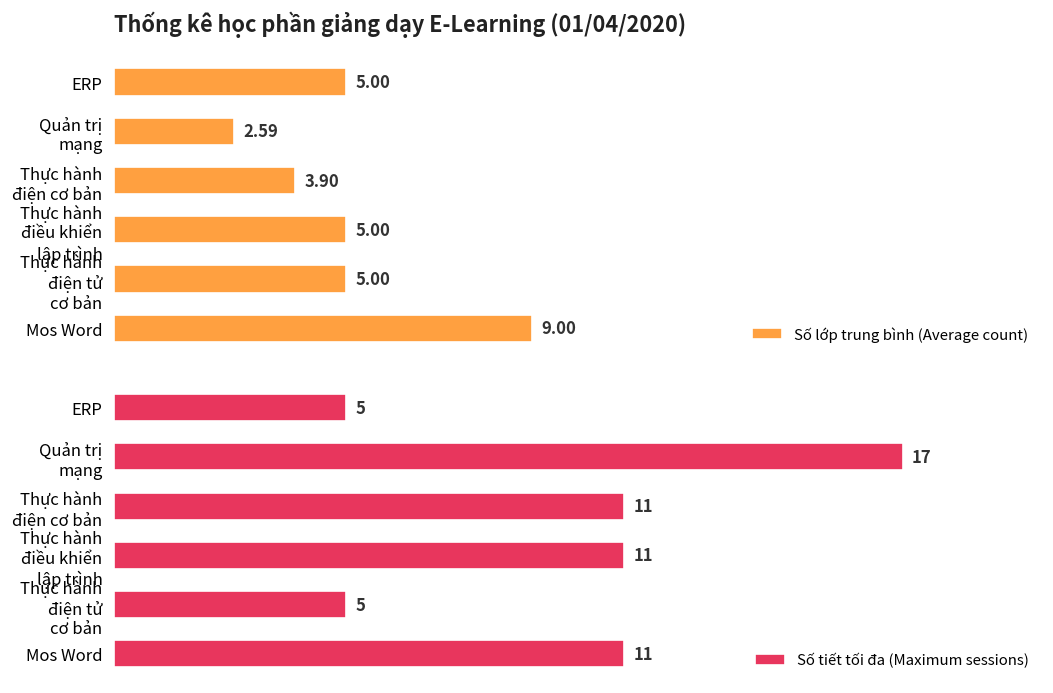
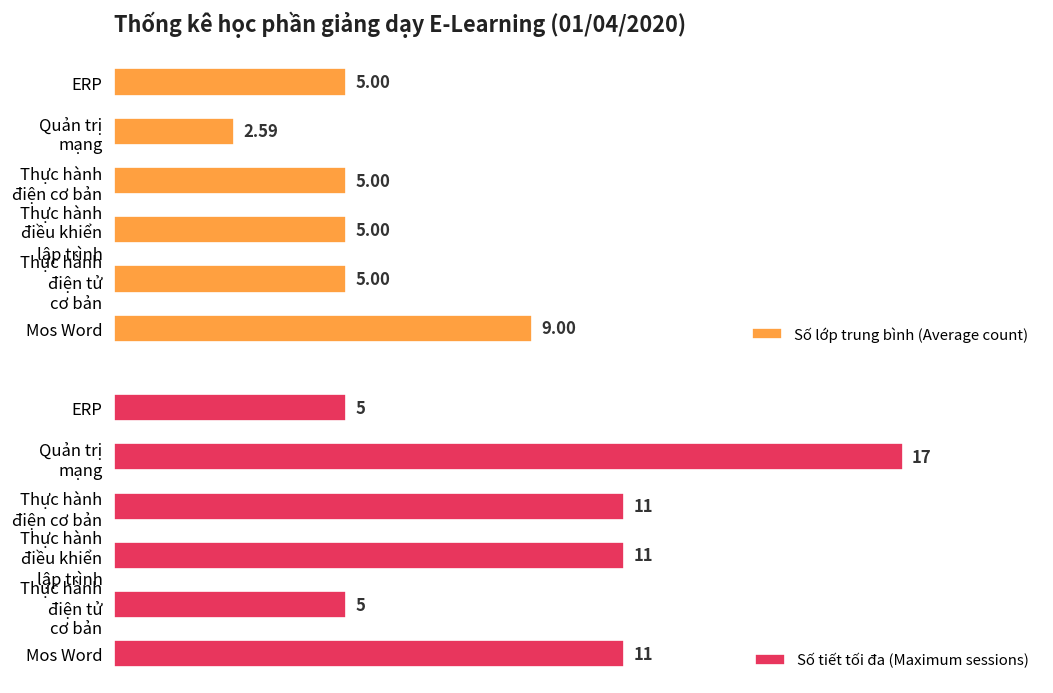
Thống kê học phần giảng dạy E-Learning (01/04/2020), Thực hành điện cơ bản: 3.90 -> 5.00
